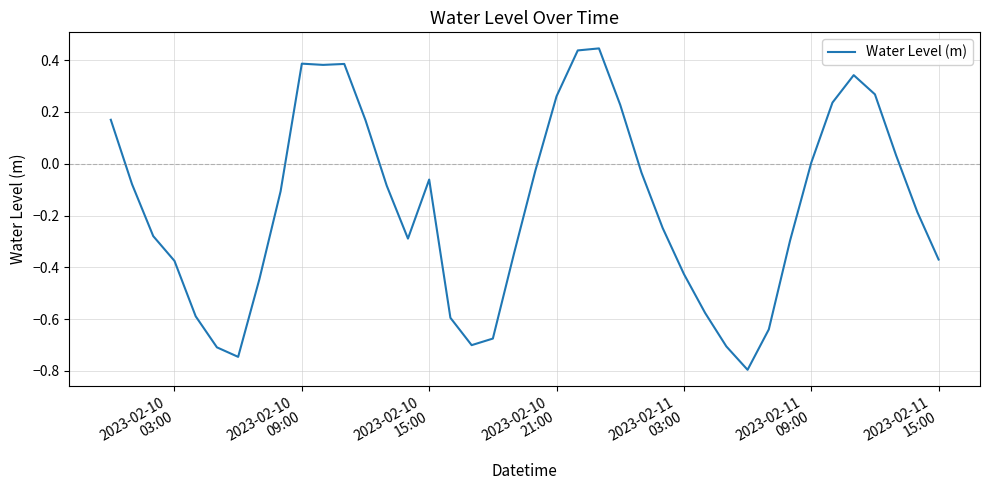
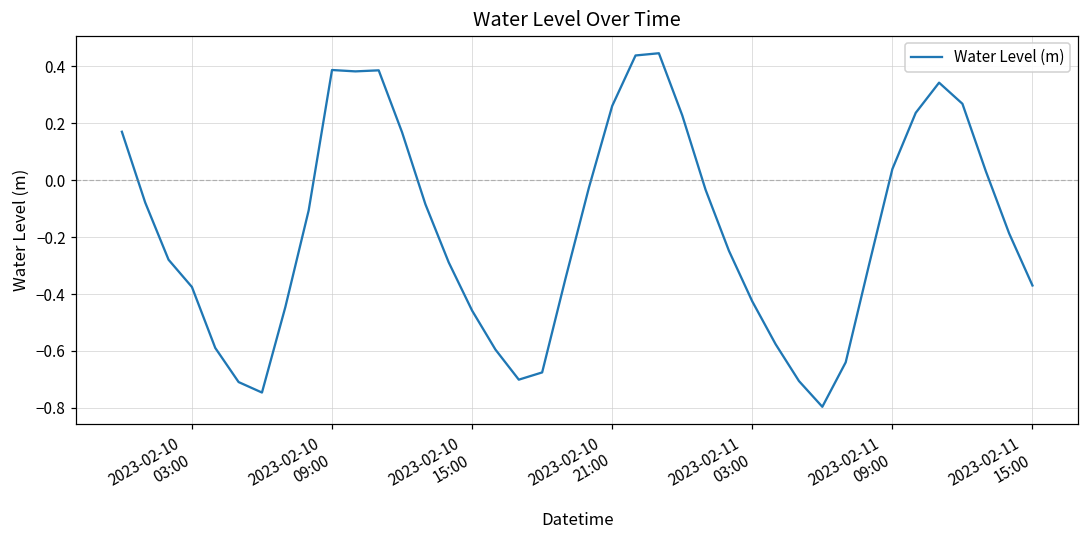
2023-02-10 15:00: -0.06 -> -0.46
2023-02-11 09:00: 0.00 -> 0.04
